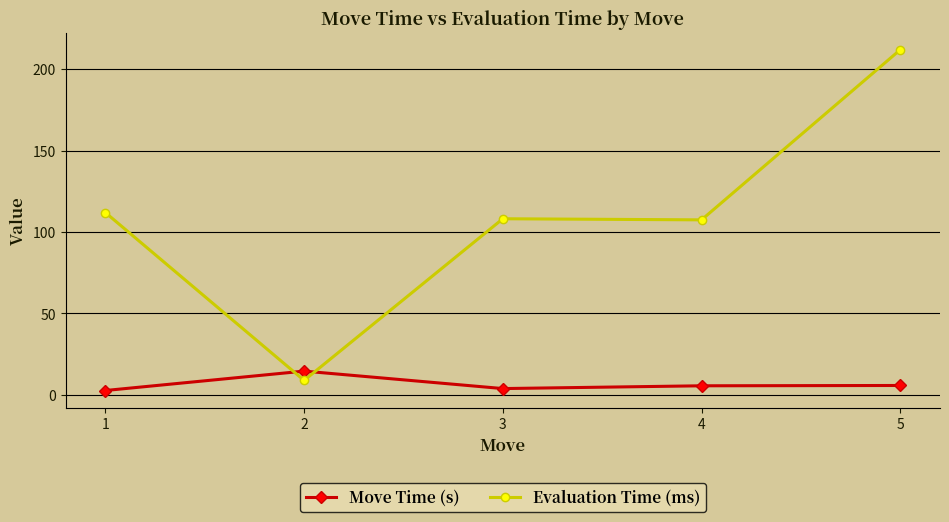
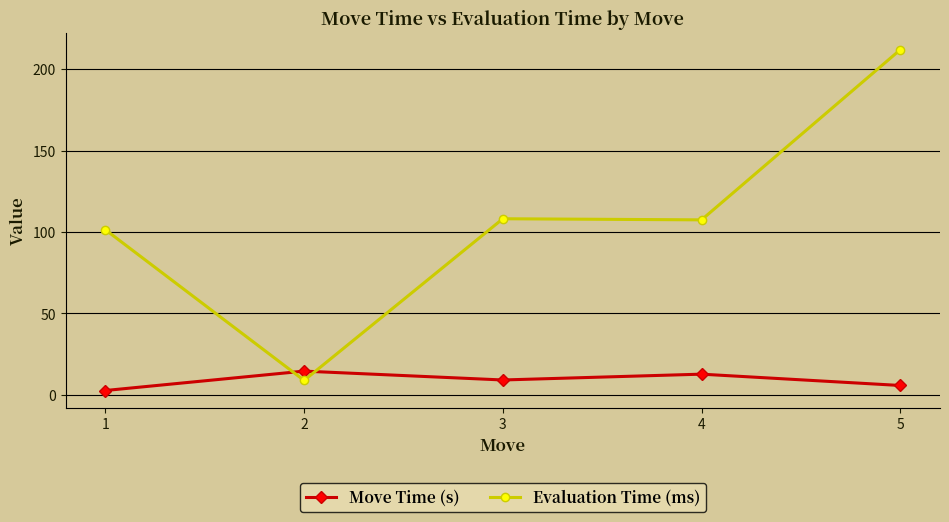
Evaluation Time (ms), 1: 112 -> 101
Move Time (s), 3: 4 -> 9
Move Time (s), 4: 6 -> 13
